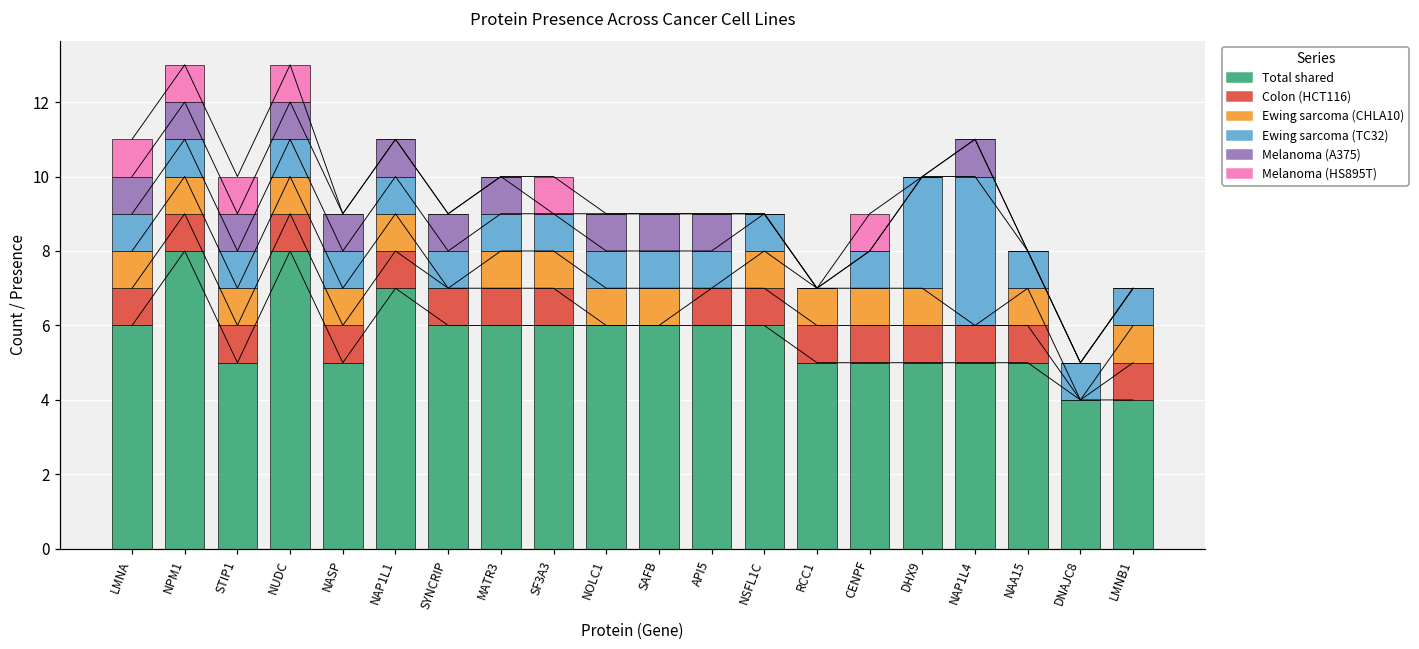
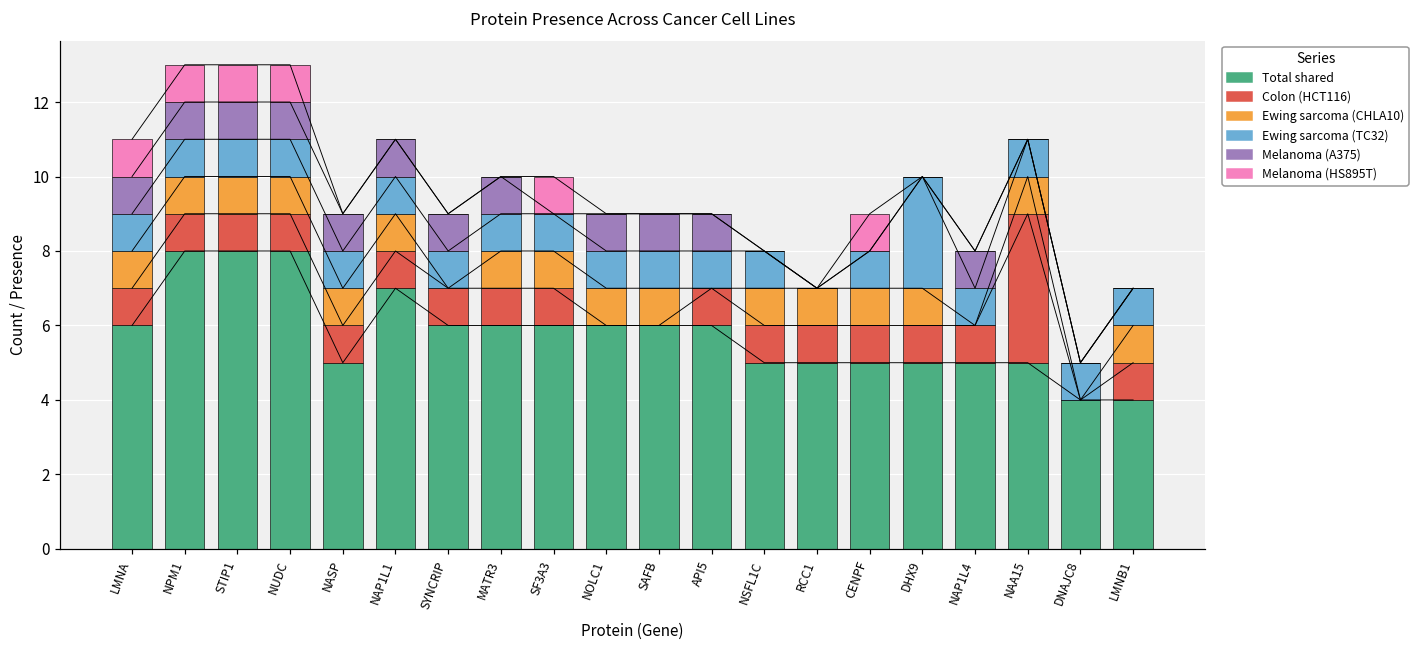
Total shared, STIP1: 5 -> 8
Total shared, NSFL1C: 6 -> 5
Ewing sarcoma (TC32), NAP1L4: 4 -> 1
Colon (HCT116), NAA15: 1 -> 4
